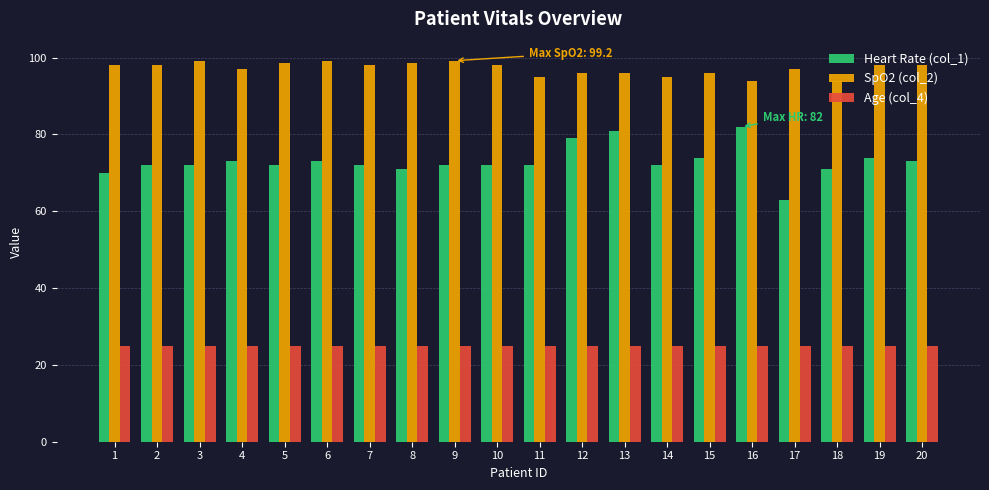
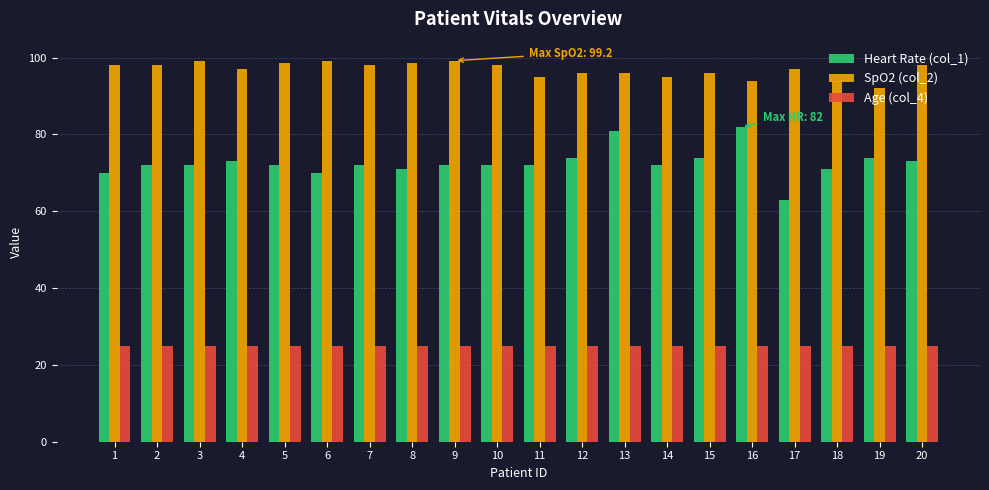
Heart Rate (col_1), 6: 73 -> 70
Heart Rate (col_1), 12: 79 -> 74
SpO2 (col_2), 19: 98 -> 92
